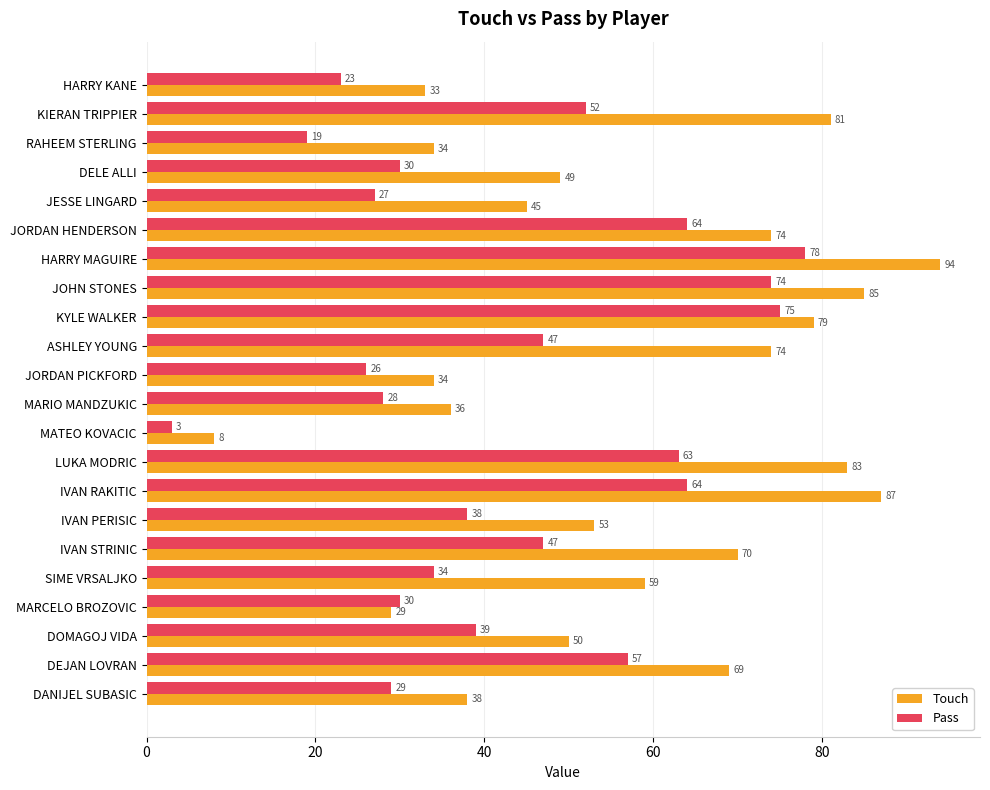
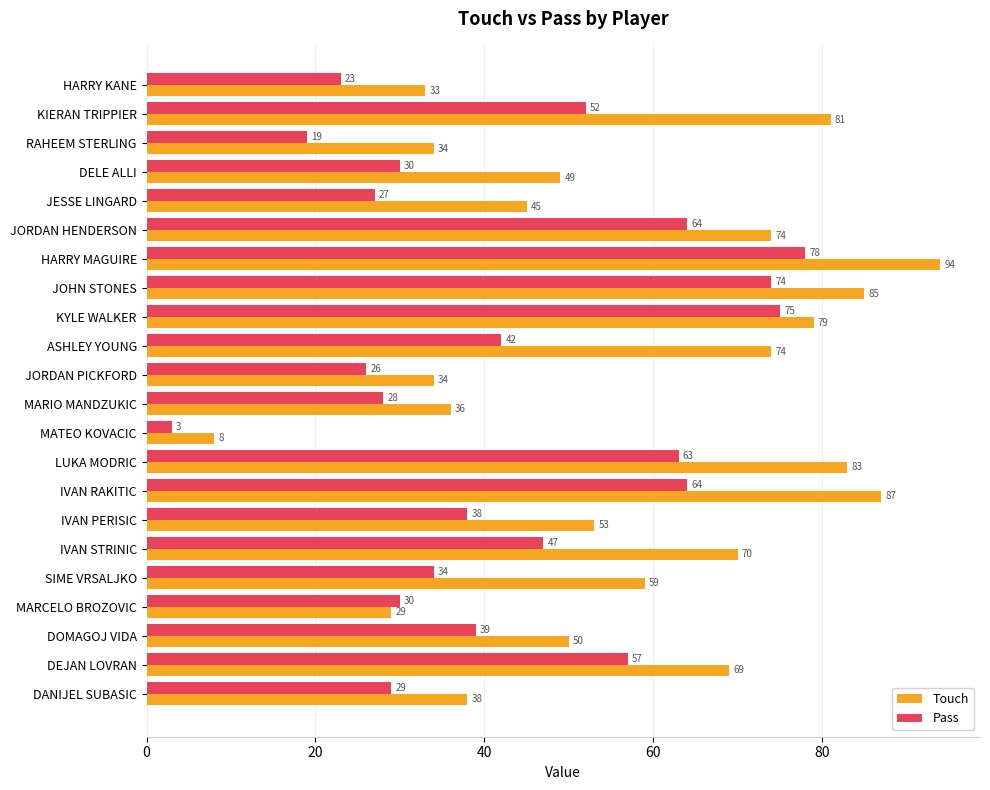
Pass, ASHLEY YOUNG: 47 -> 42
